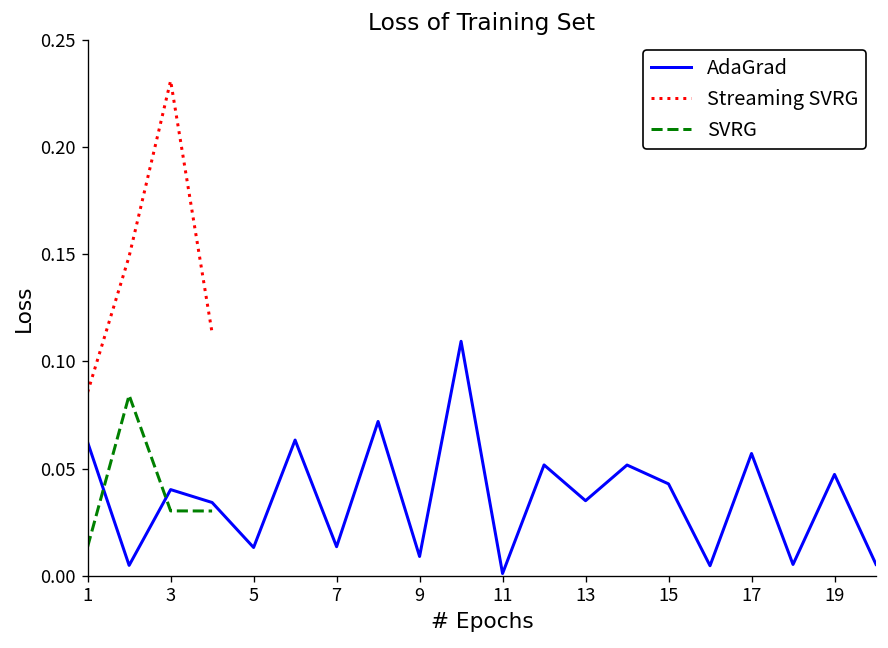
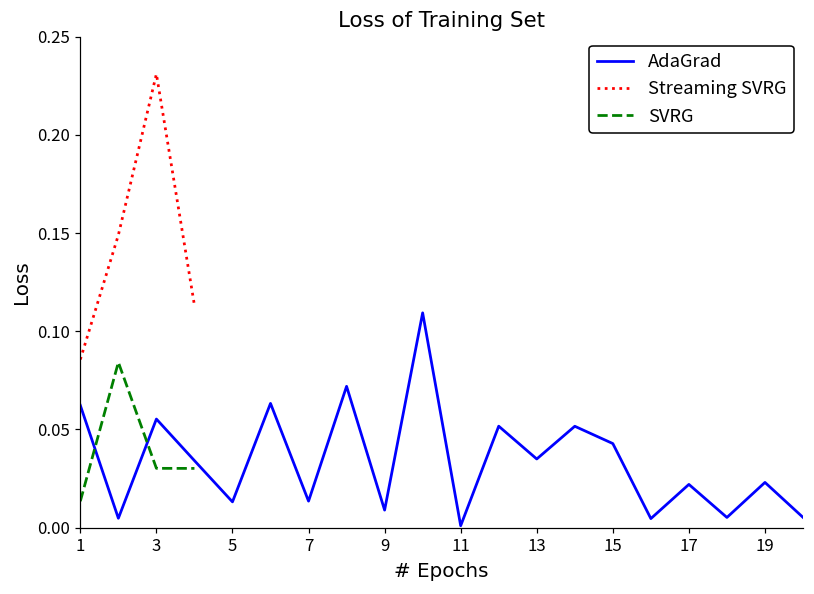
AdaGrad, 3: 0.040 -> 0.055
AdaGrad, 17: 0.057 -> 0.022
AdaGrad, 19: 0.047 -> 0.023
